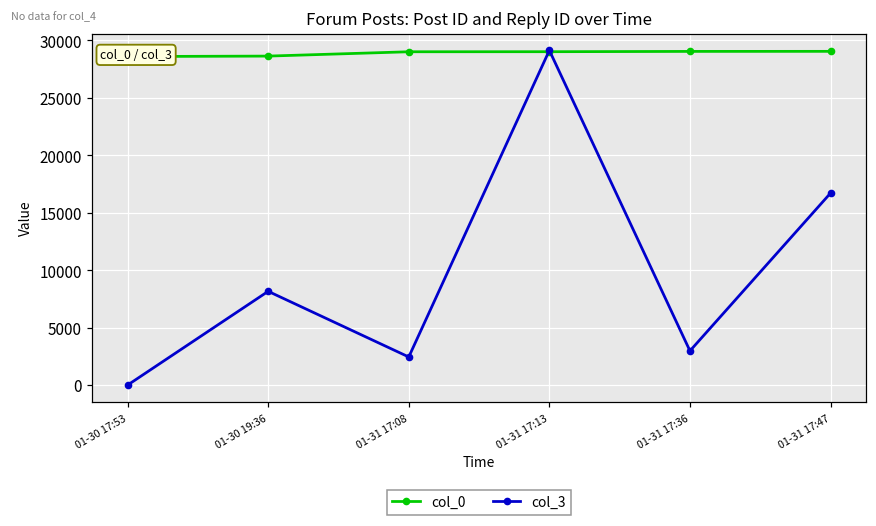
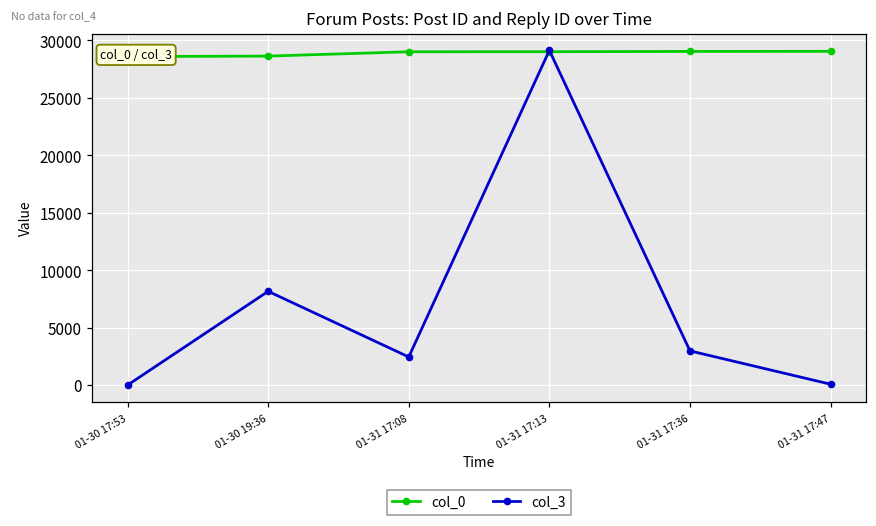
col_3, 01-31 17:47: 16700 -> 100
